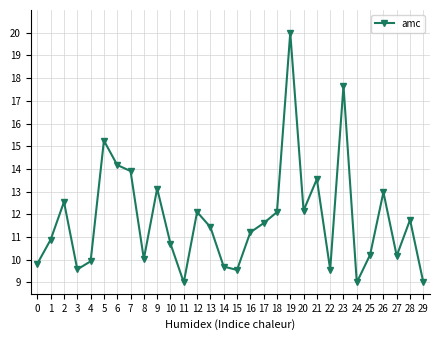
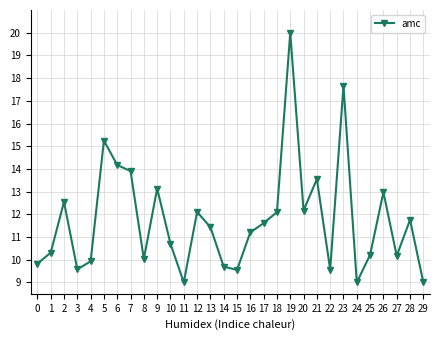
1: 10.9 -> 10.3
